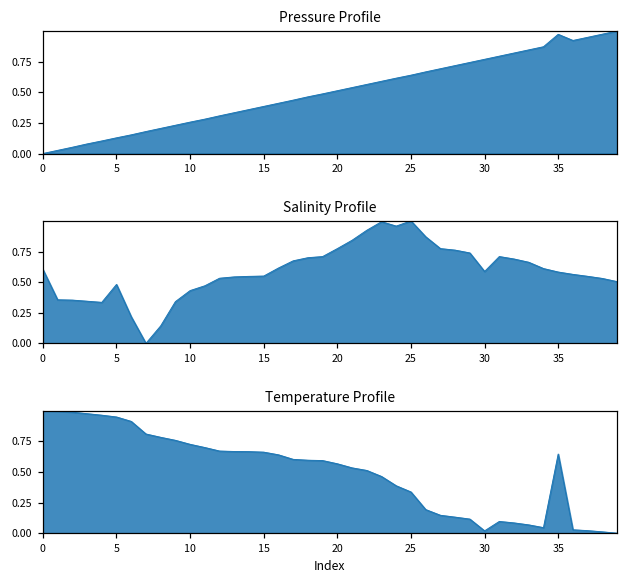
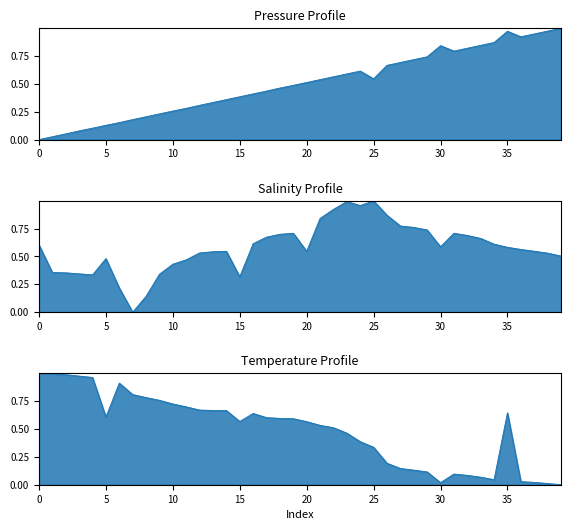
Pressure Profile, 25: 0.64 -> 0.55
Pressure Profile, 30: 0.77 -> 0.84
Salinity Profile, 15: 0.55 -> 0.32
Salinity Profile, 20: 0.77 -> 0.55
Temperature Profile, 5: 0.95 -> 0.61
Temperature Profile, 15: 0.66 -> 0.57
